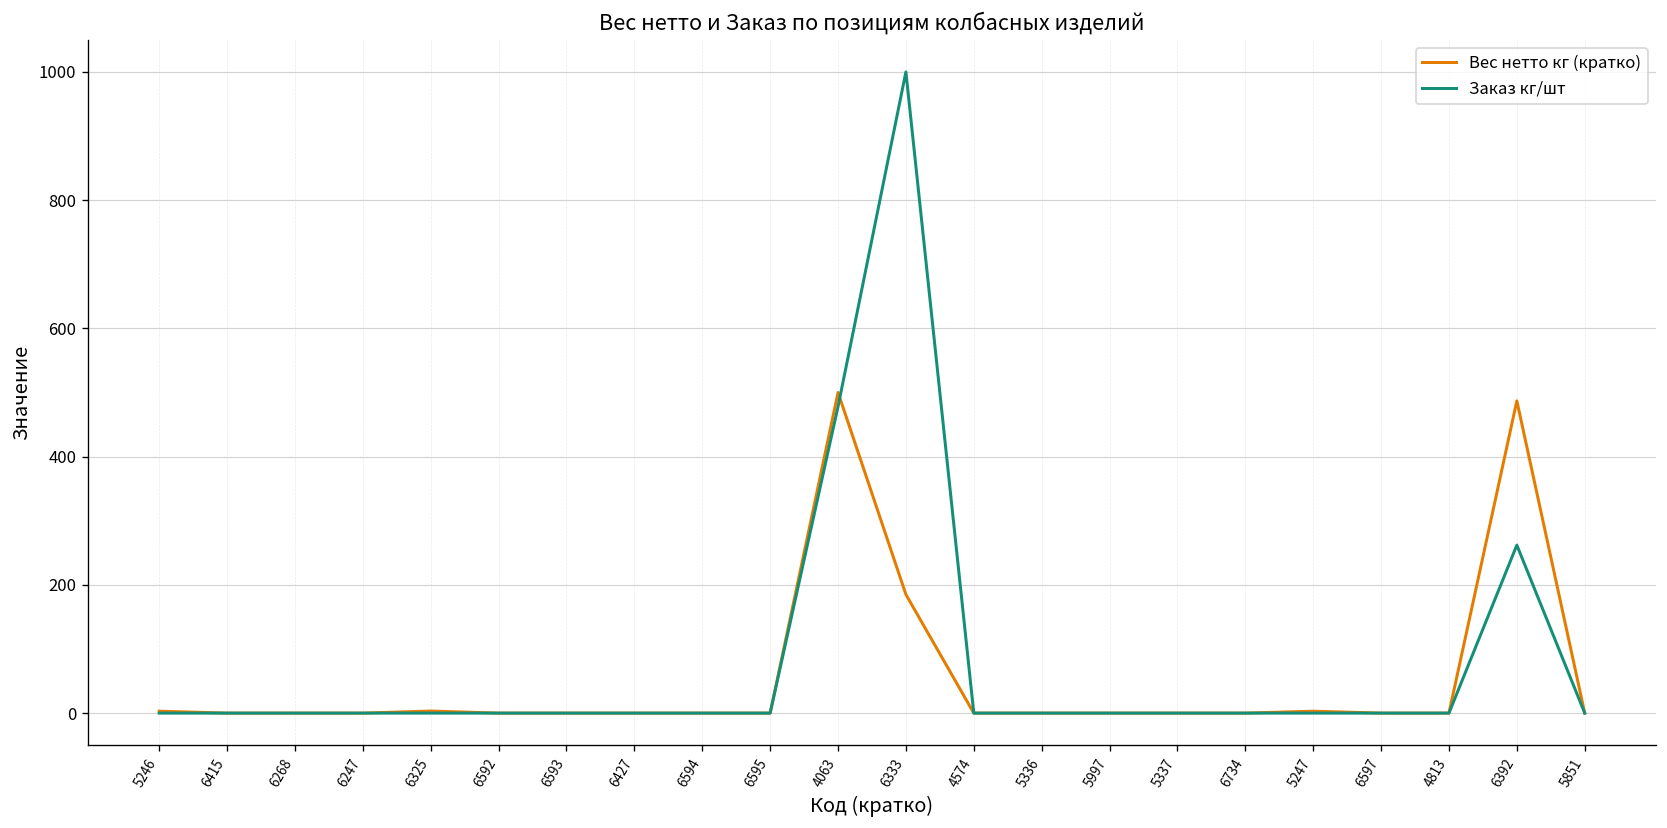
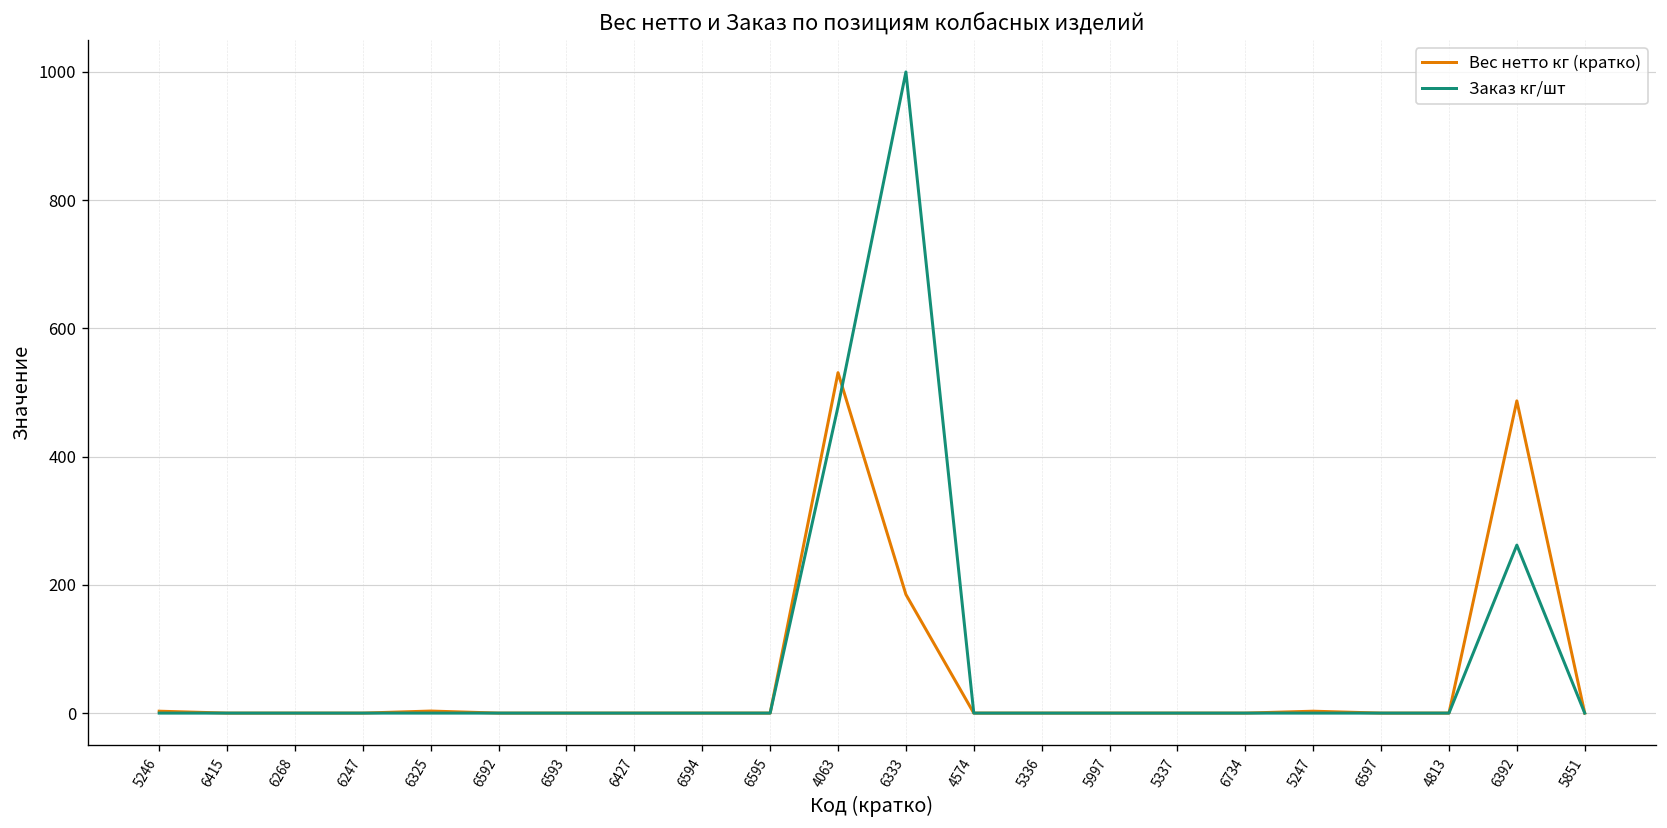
Вес нетто кг (кратко), 4063: 500 -> 530
